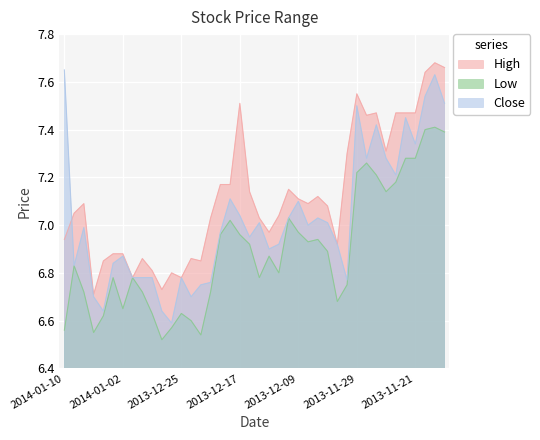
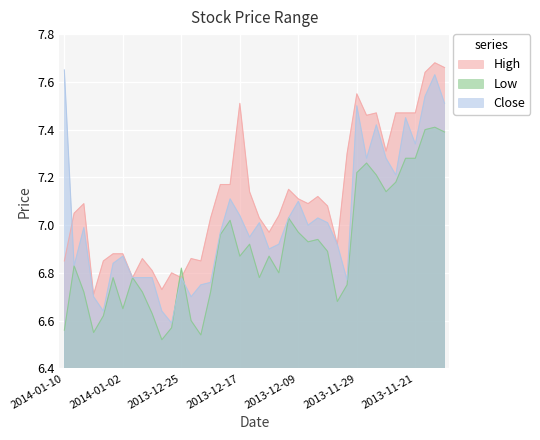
High, 2014-01-10: 6.94 -> 6.85
Low, 2013-12-25: 6.63 -> 6.82
Low, 2013-12-17: 6.96 -> 6.87
